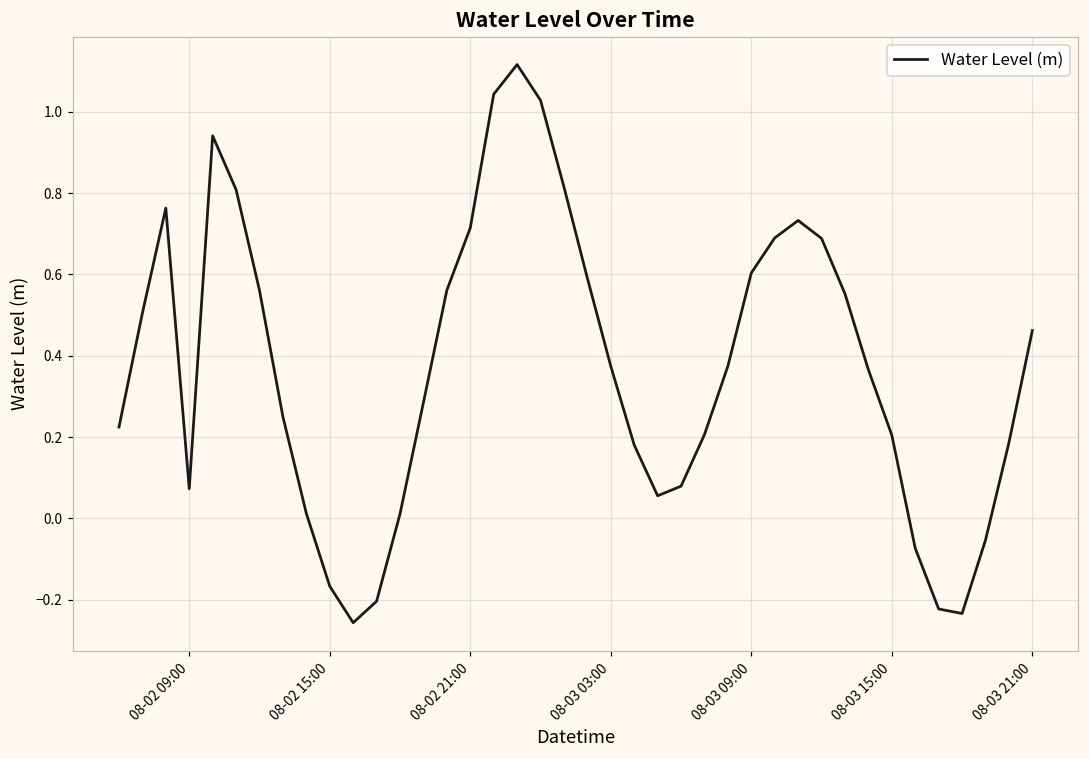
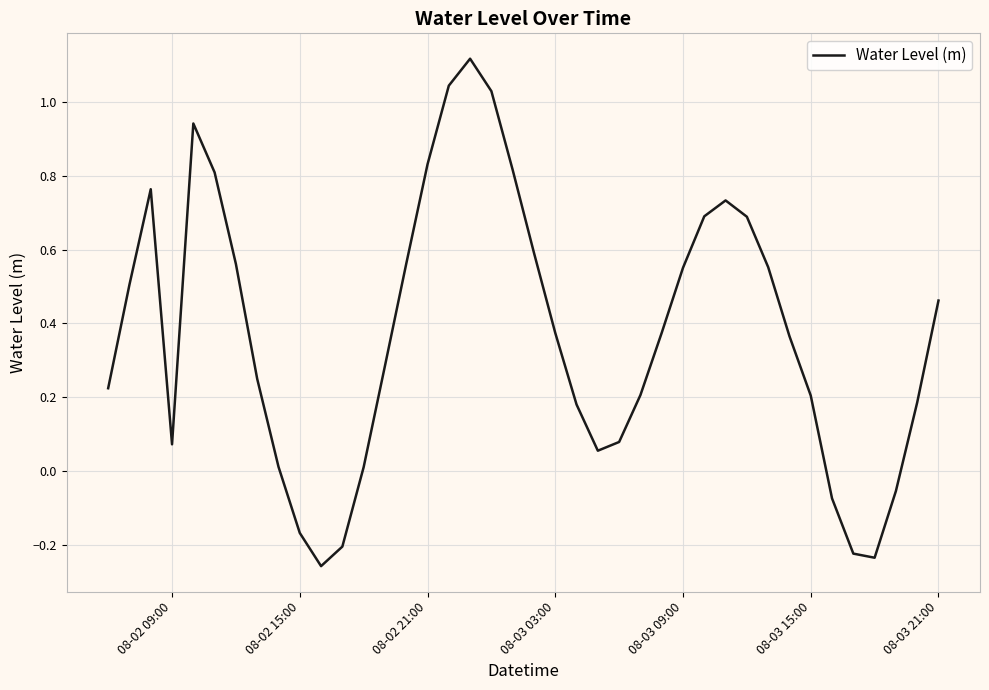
08-02 21:00: 0.71 -> 0.83
08-03 09:00: 0.60 -> 0.55
